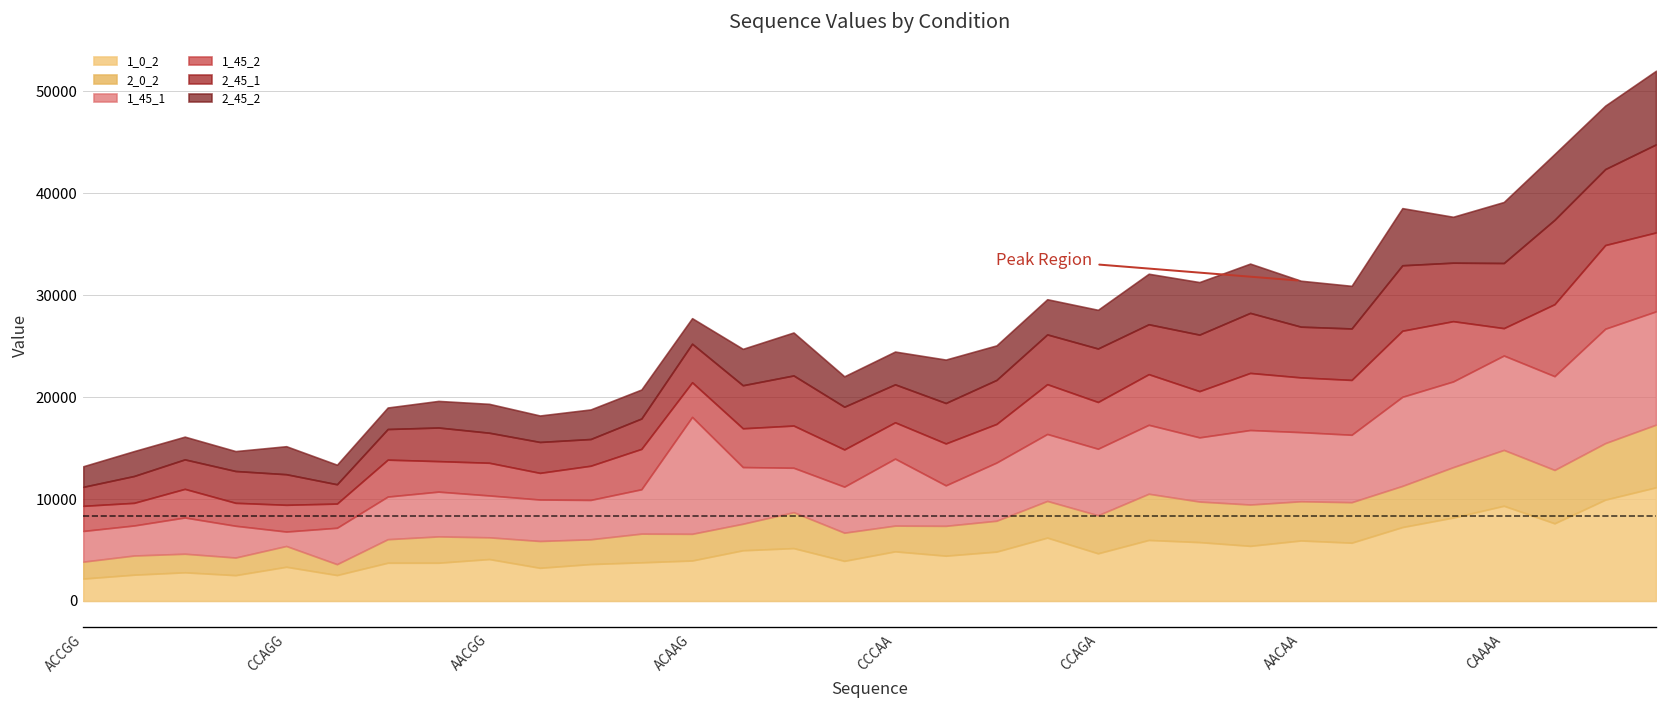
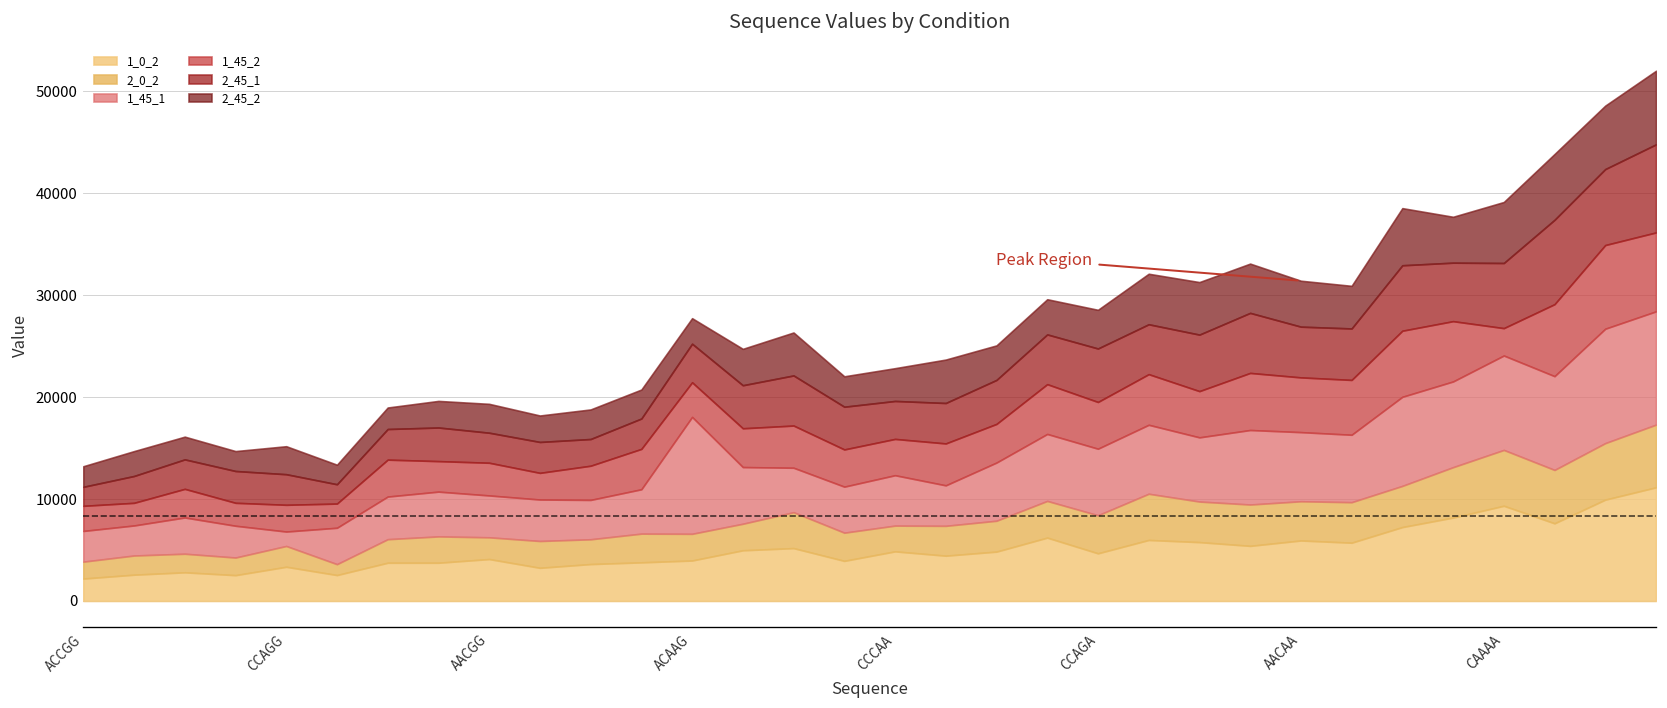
1_45_1, CCCAA: 7000 -> 5000
